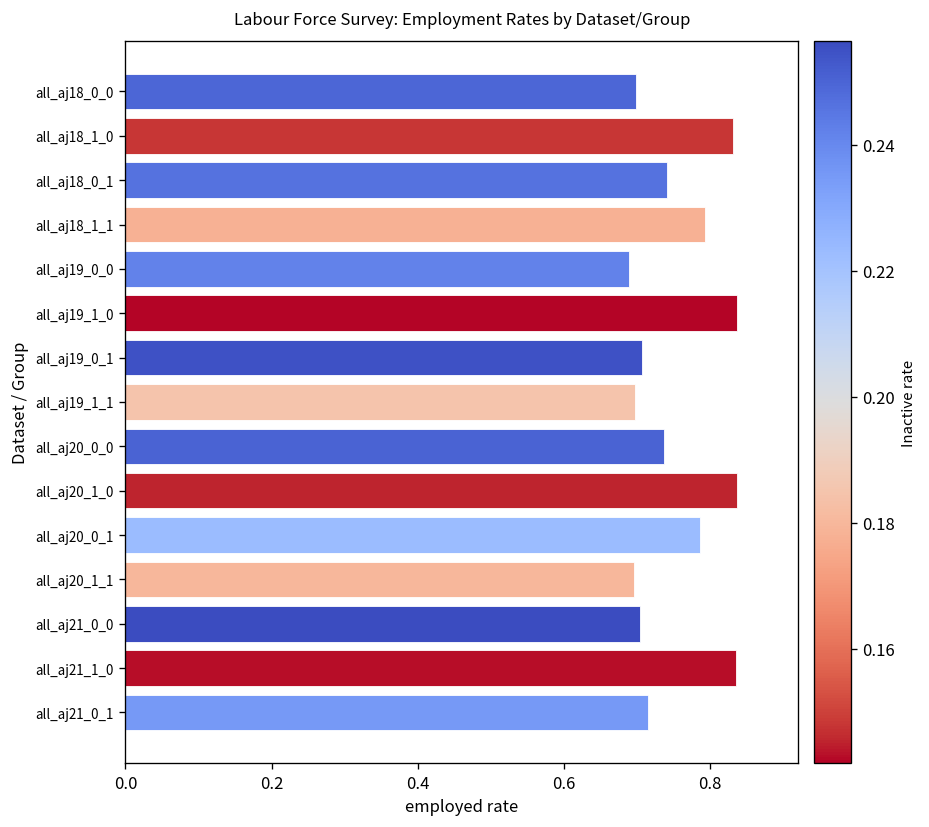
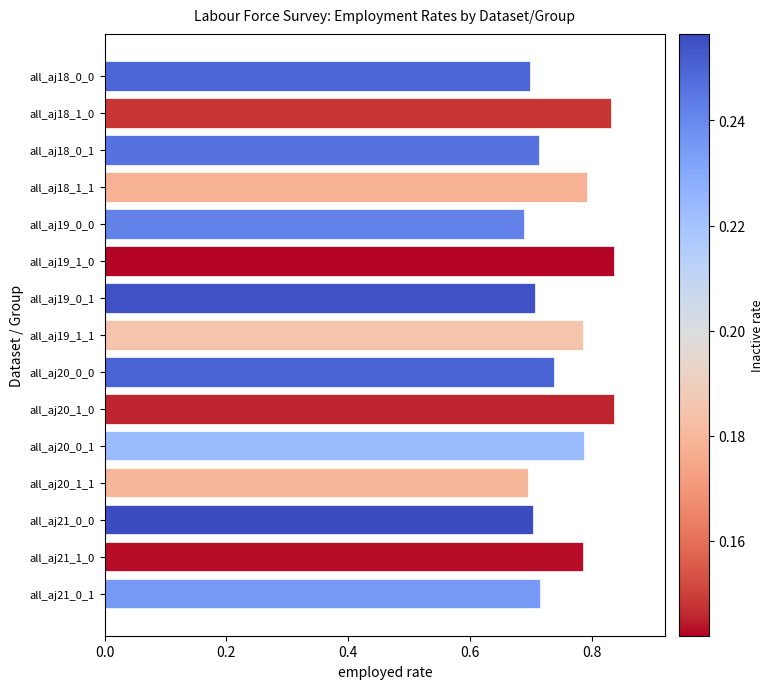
all_aj18_0_1: 0.74 -> 0.71
all_aj19_1_1: 0.70 -> 0.79
all_aj21_1_0: 0.84 -> 0.79
